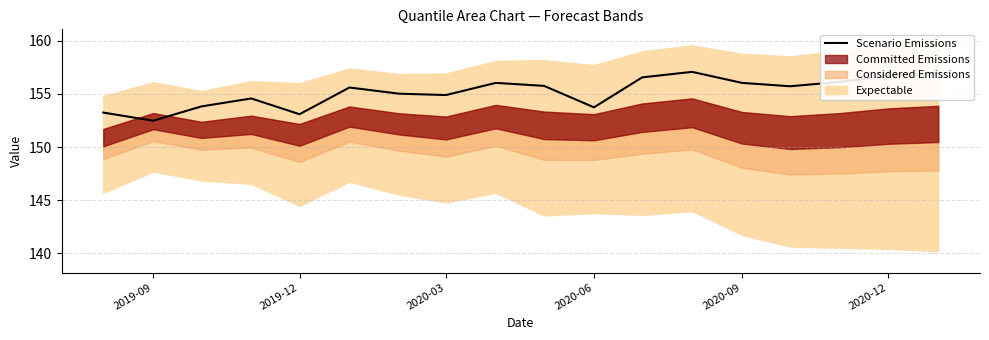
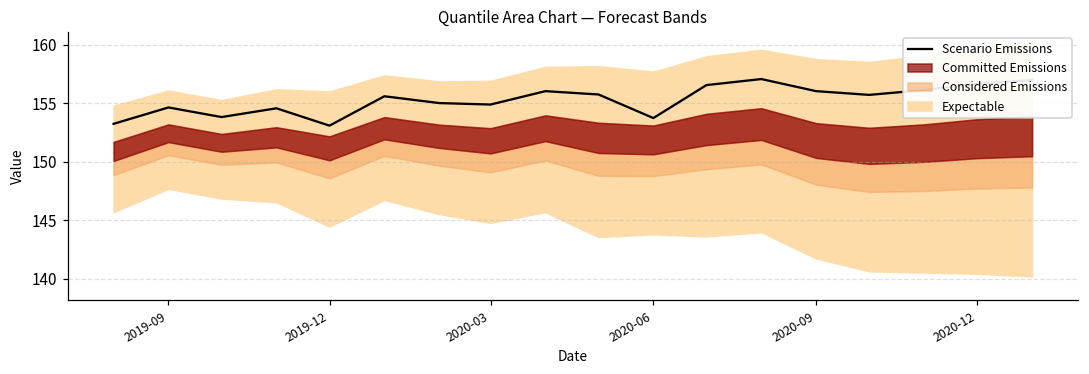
Scenario Emissions, 2019-09: 152.5 -> 154.6
